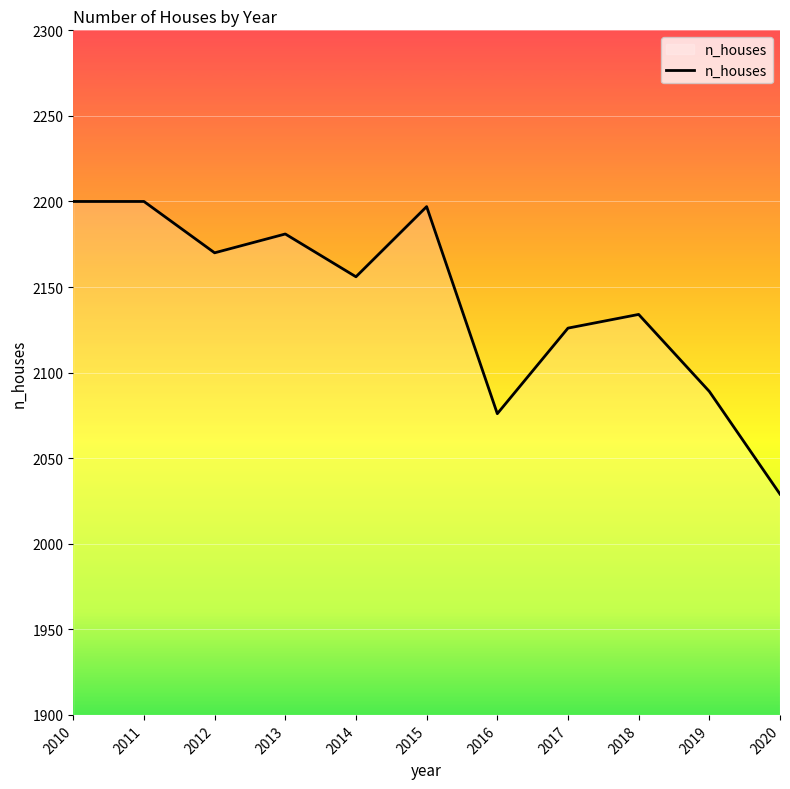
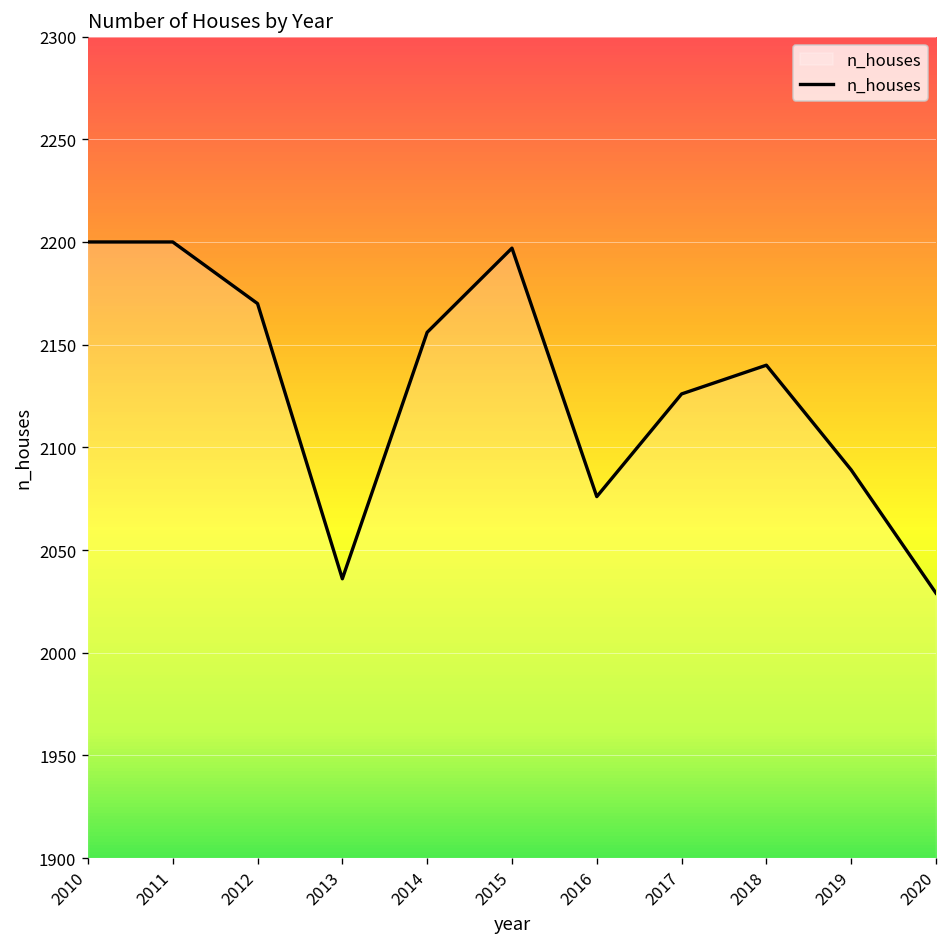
2013: 2181 -> 2036
2018: 2134 -> 2140
